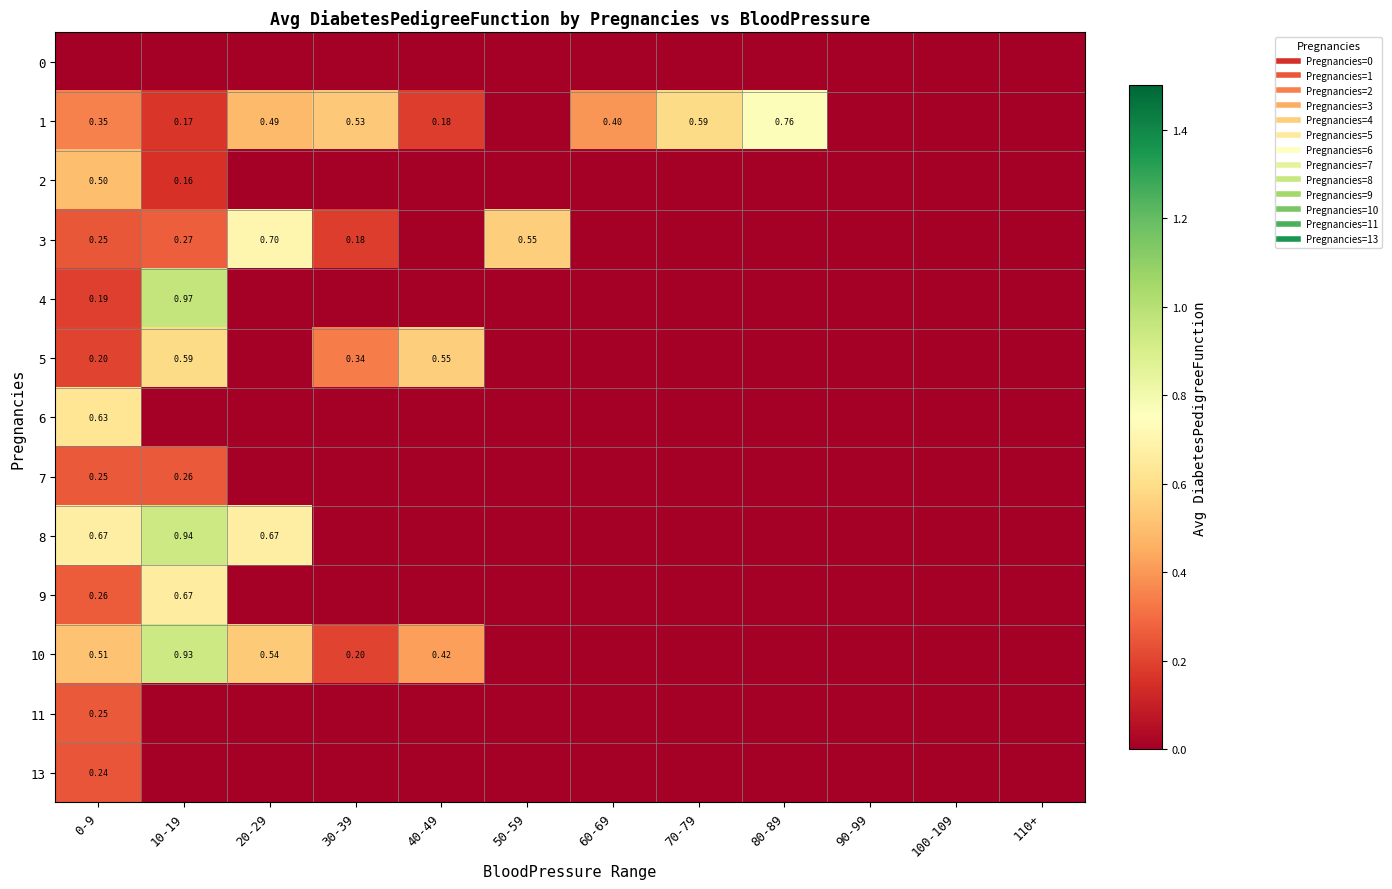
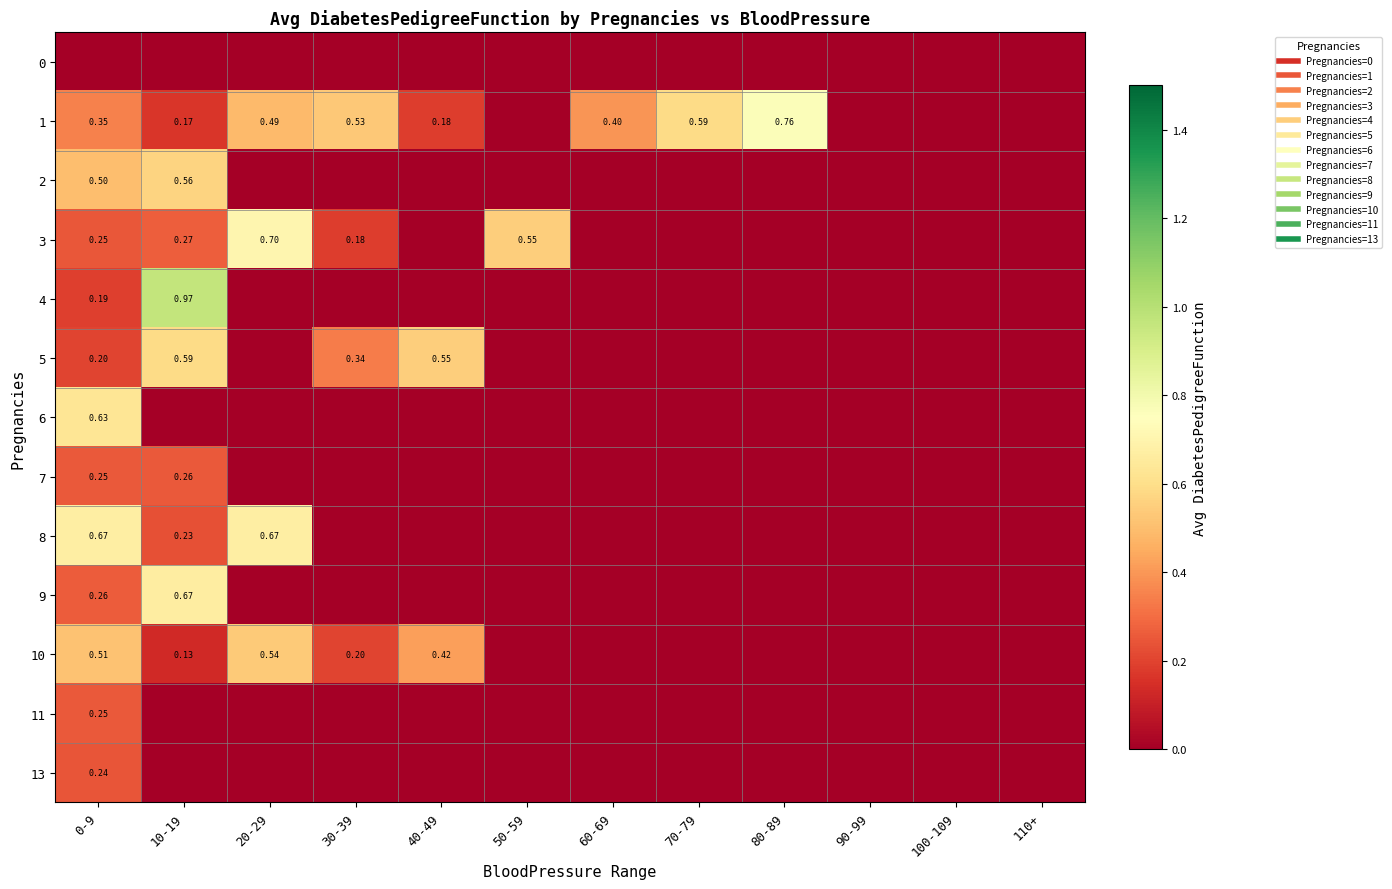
2, 10-19: 0.16 -> 0.56
8, 10-19: 0.94 -> 0.23
10, 10-19: 0.93 -> 0.13
